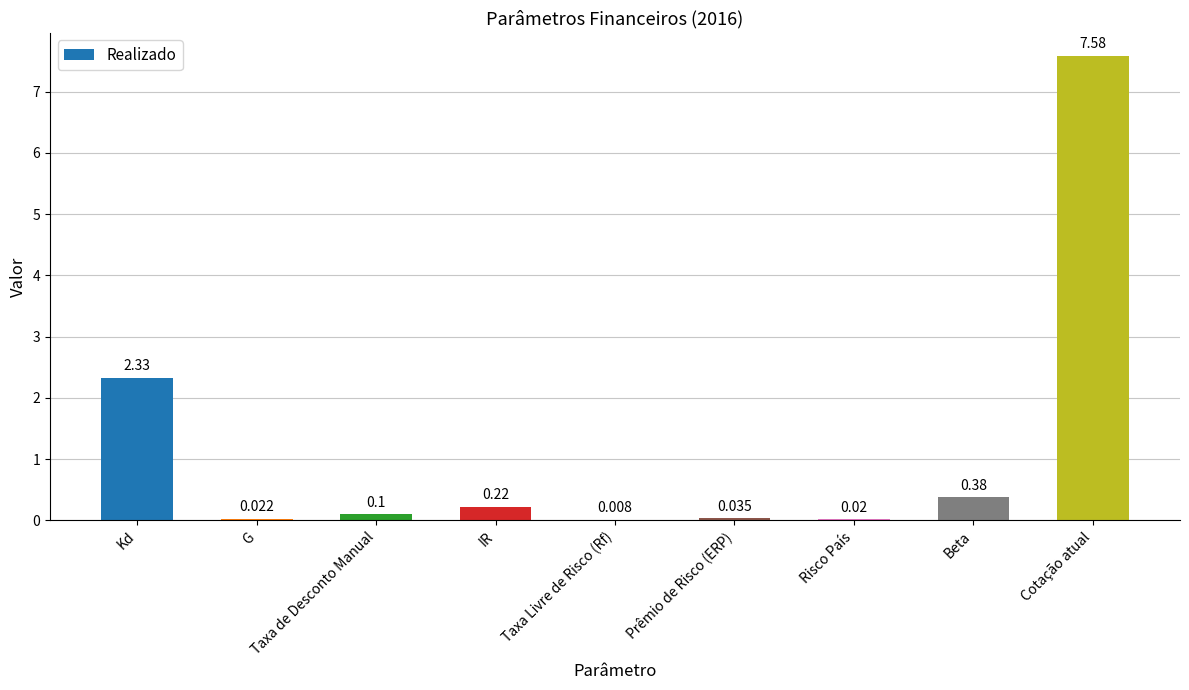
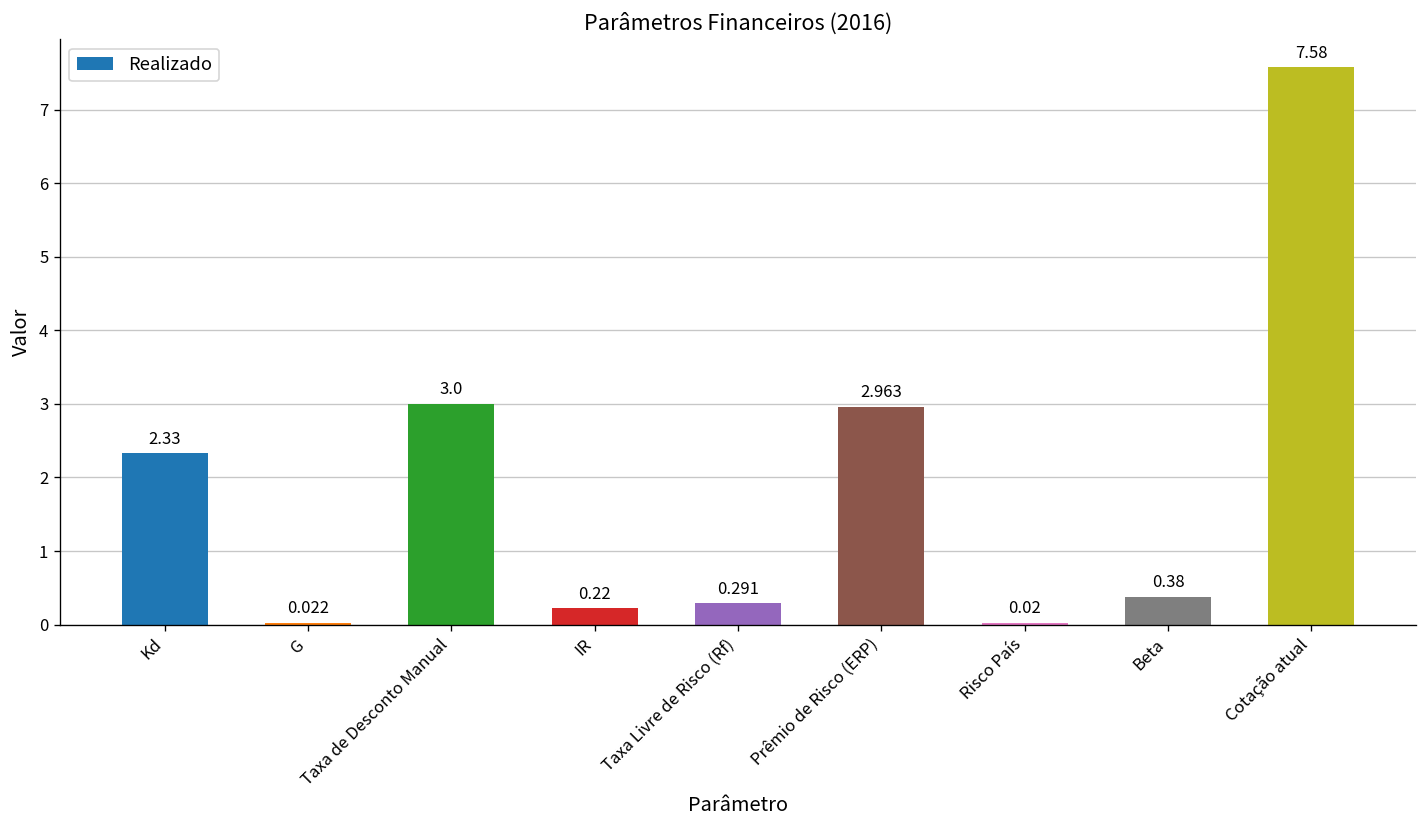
Taxa de Desconto Manual: 0.1 -> 3.0
Taxa Livre de Risco (Rf): 0.008 -> 0.291
Prêmio de Risco (ERP): 0.035 -> 2.963
